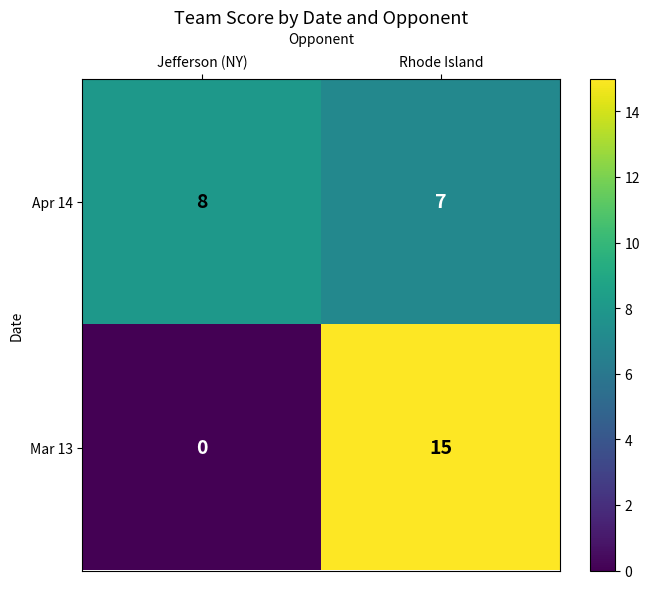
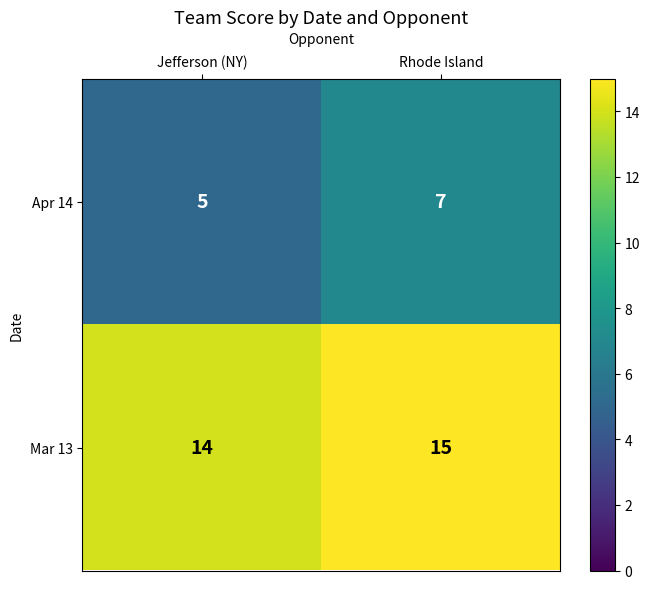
Apr 14, Jefferson (NY): 8 -> 5
Mar 13, Jefferson (NY): 0 -> 14
